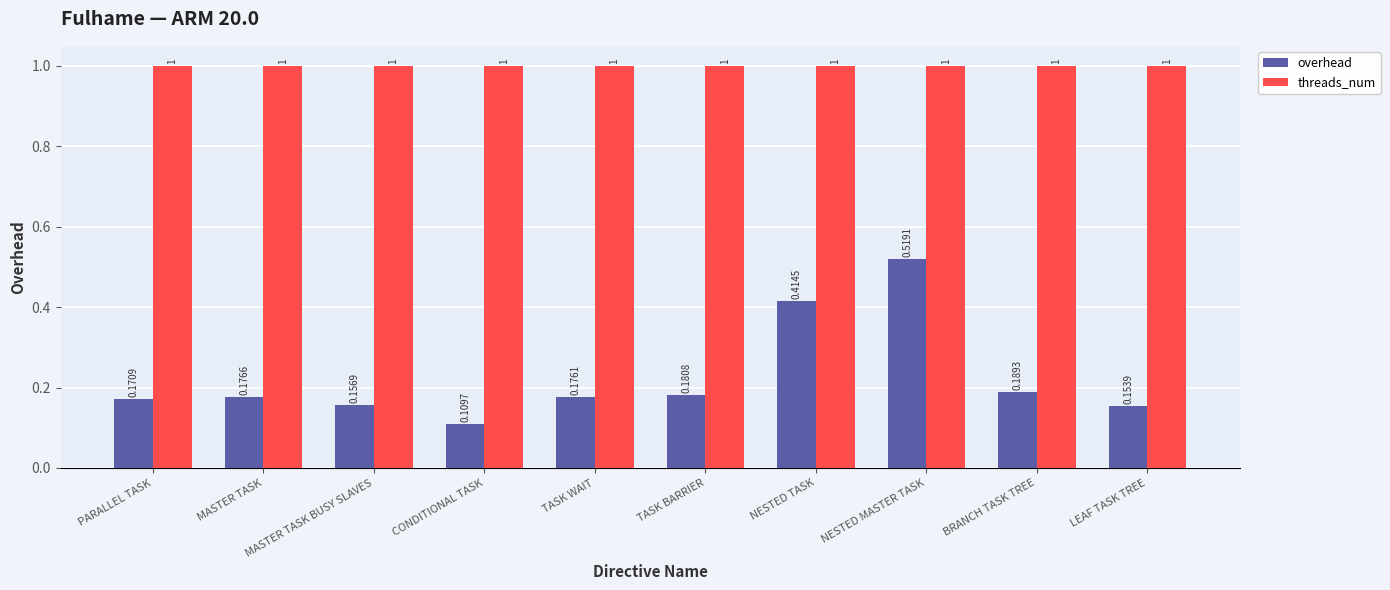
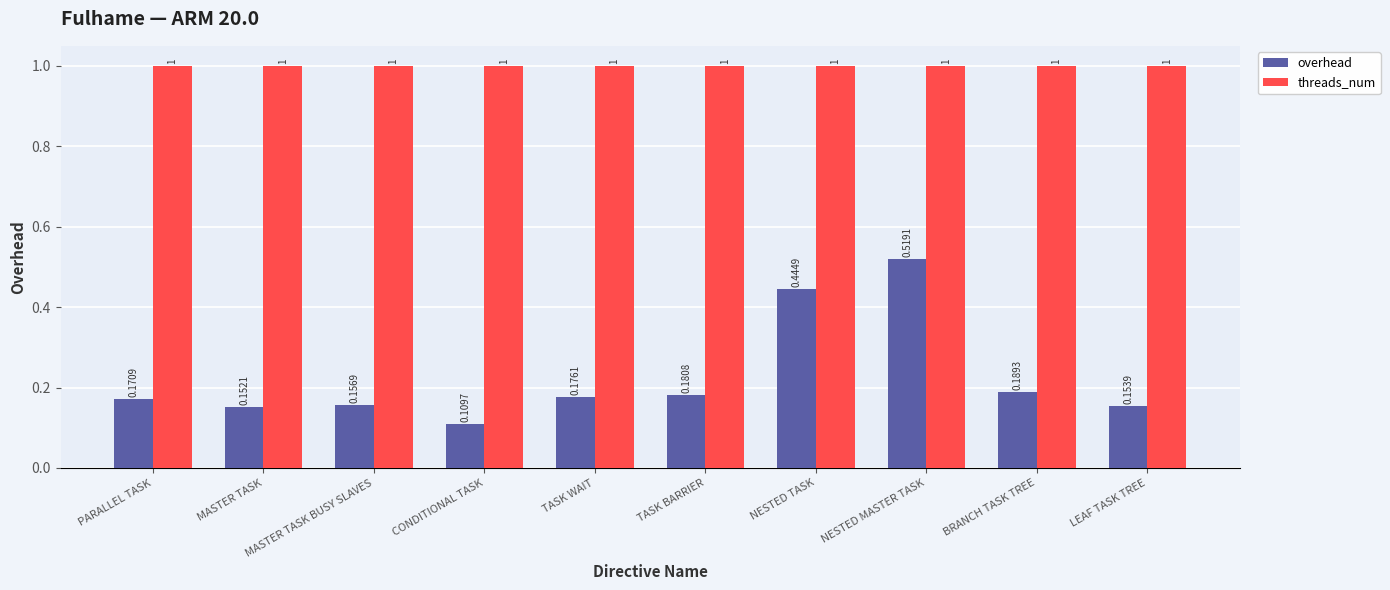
overhead, MASTER TASK: 0.1766 -> 0.1521
overhead, NESTED TASK: 0.4145 -> 0.4449
